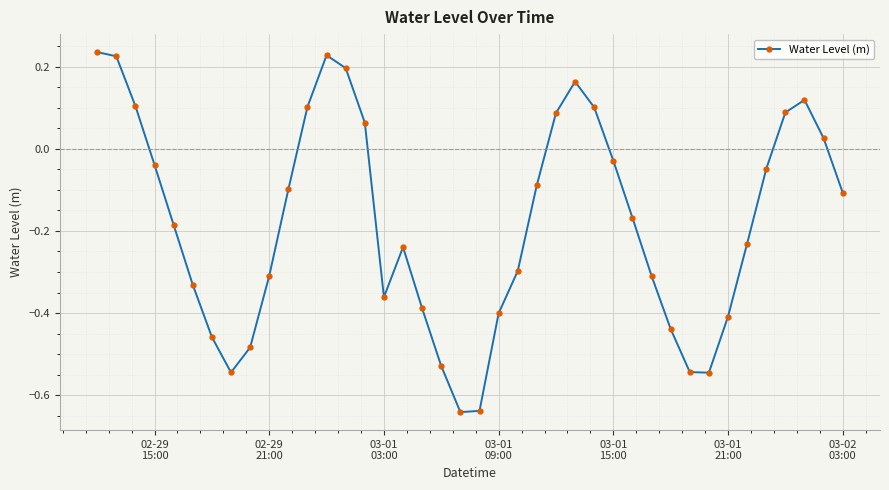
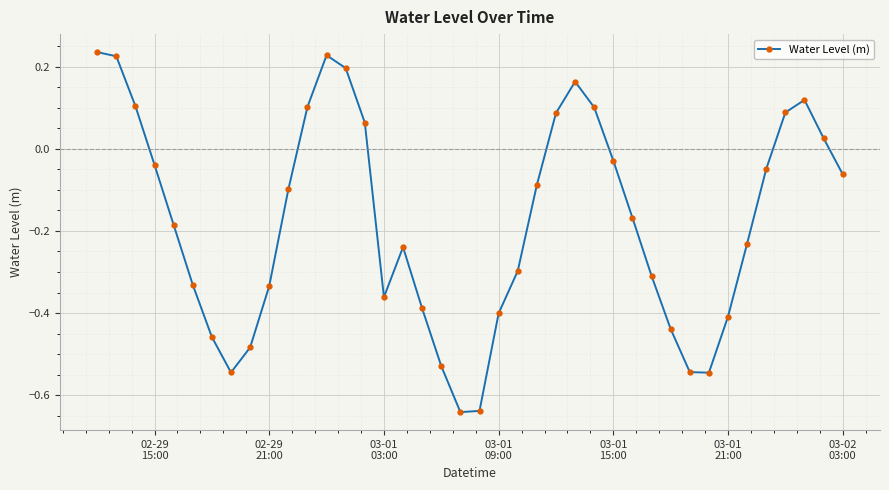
02-29 21:00: -0.31 -> -0.33
03-02 03:00: -0.11 -> -0.06
